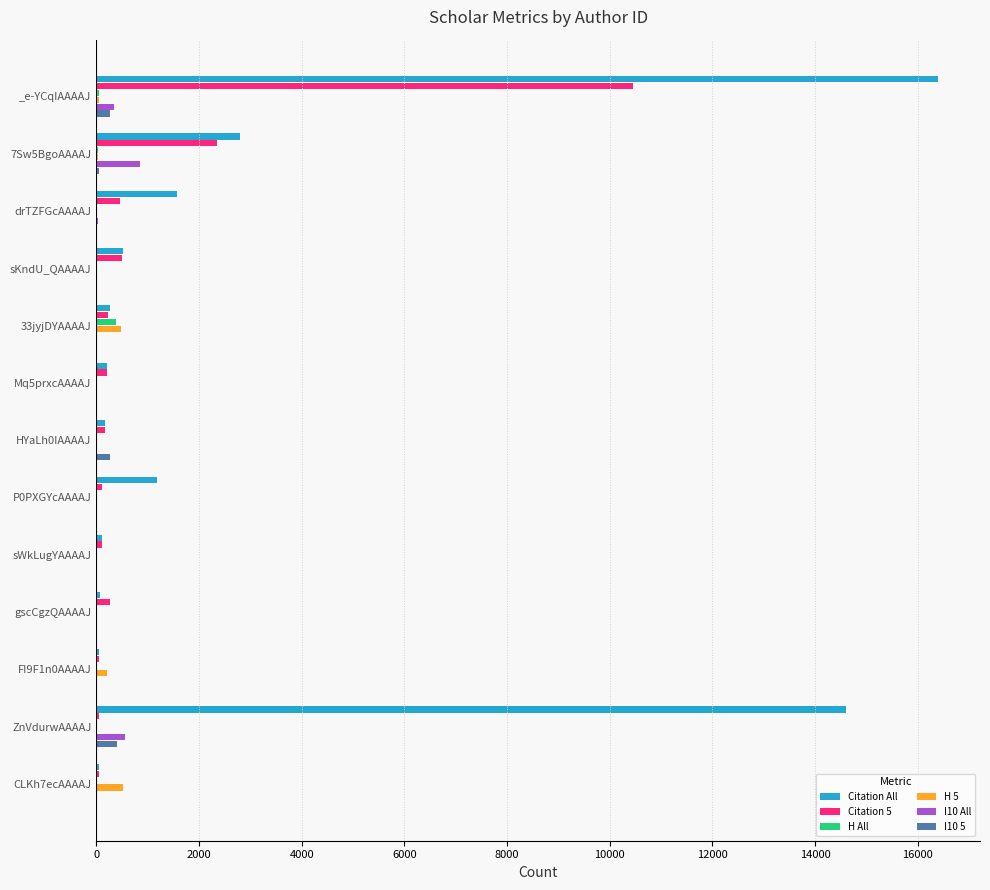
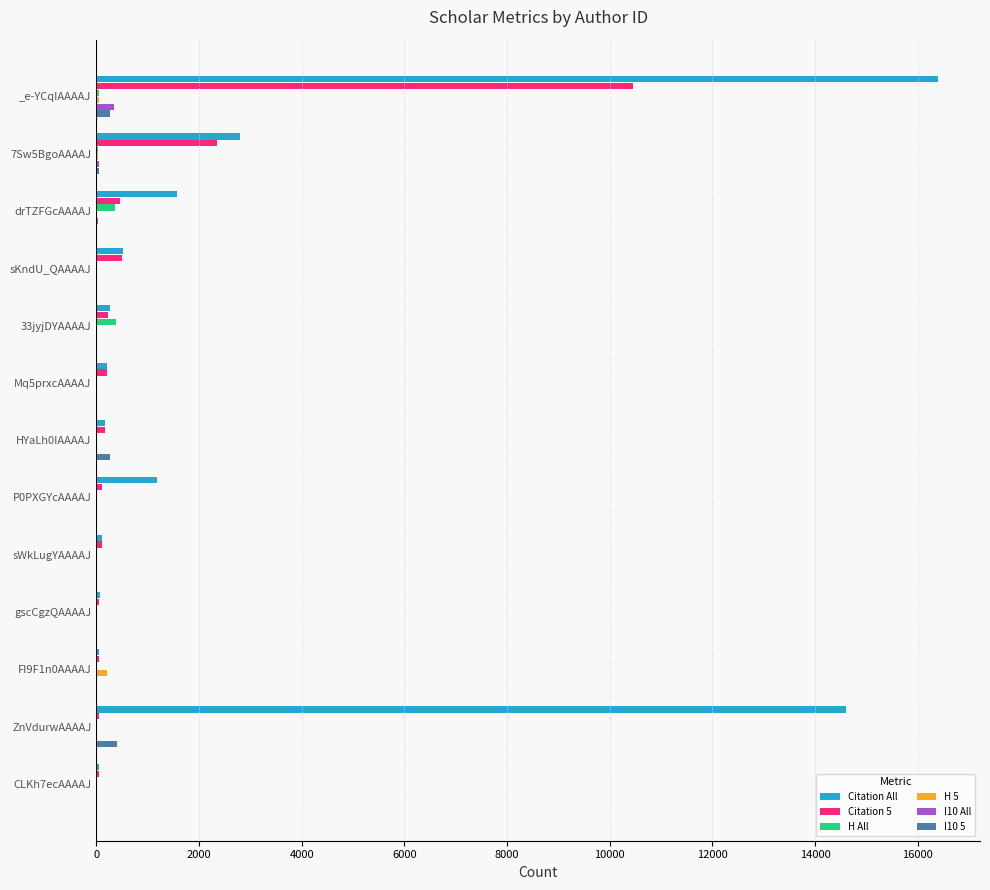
I10 All, 7Sw5BgoAAAAJ: 900 -> 100
H All, drTZFGcAAAAJ: 0 -> 400
H 5, 33jyjDYAAAAJ: 500 -> 0
Citation 5, gscCgzQAAAAJ: 300 -> 0
I10 All, ZnVdurwAAAAJ: 600 -> 0
H 5, CLKh7ecAAAAJ: 500 -> 0
